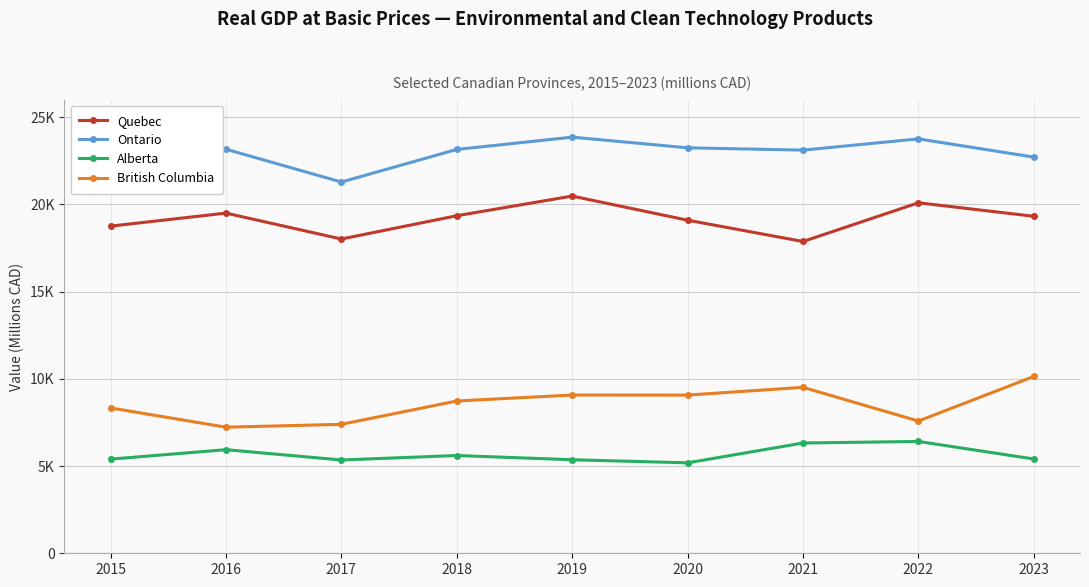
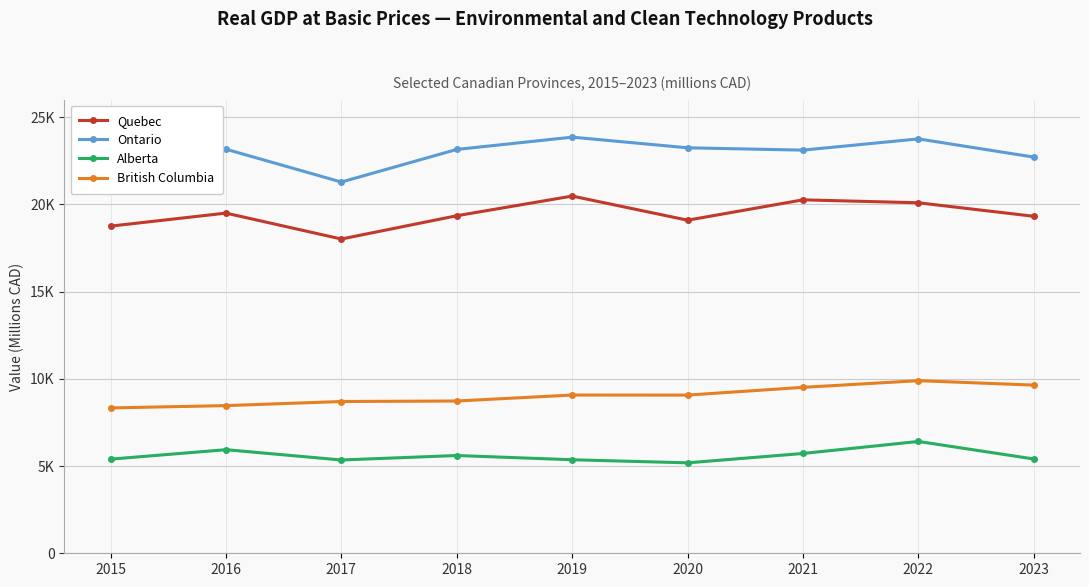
British Columbia, 2016: 7200 -> 8500
British Columbia, 2017: 7400 -> 8700
Quebec, 2021: 17900 -> 20300
Alberta, 2021: 6300 -> 5700
British Columbia, 2022: 7600 -> 9900
British Columbia, 2023: 10100 -> 9600
